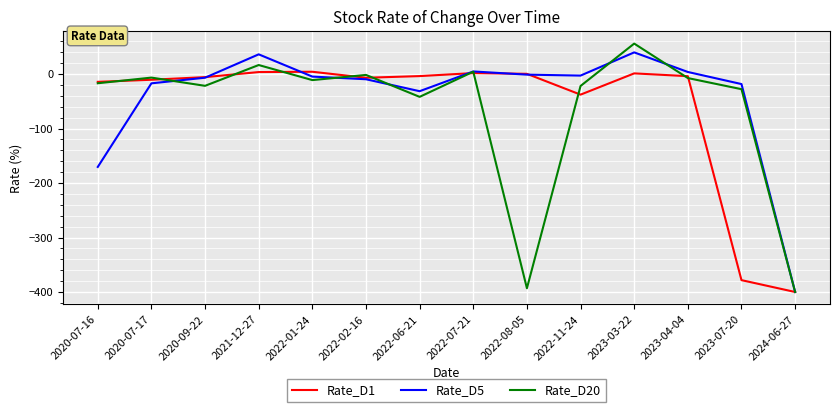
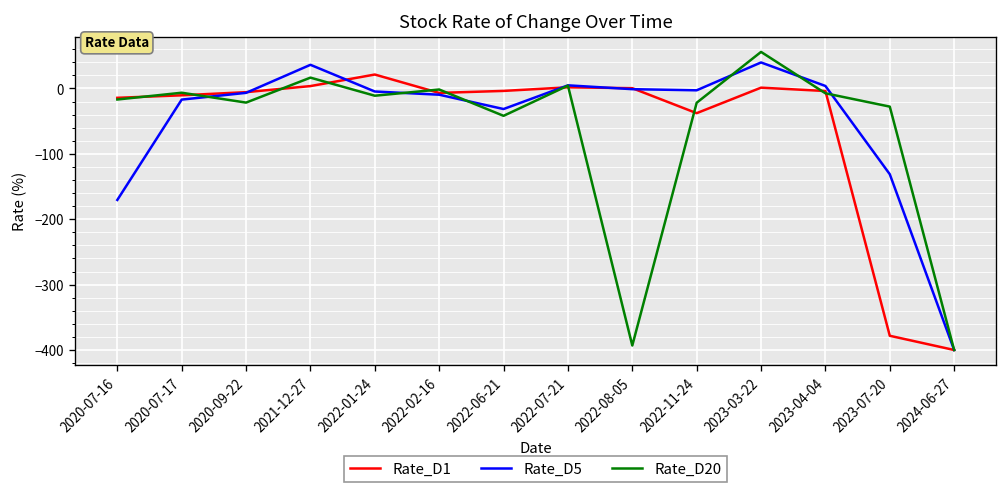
Rate_D1, 2022-01-24: 0 -> 20
Rate_D5, 2023-07-20: -20 -> -130
